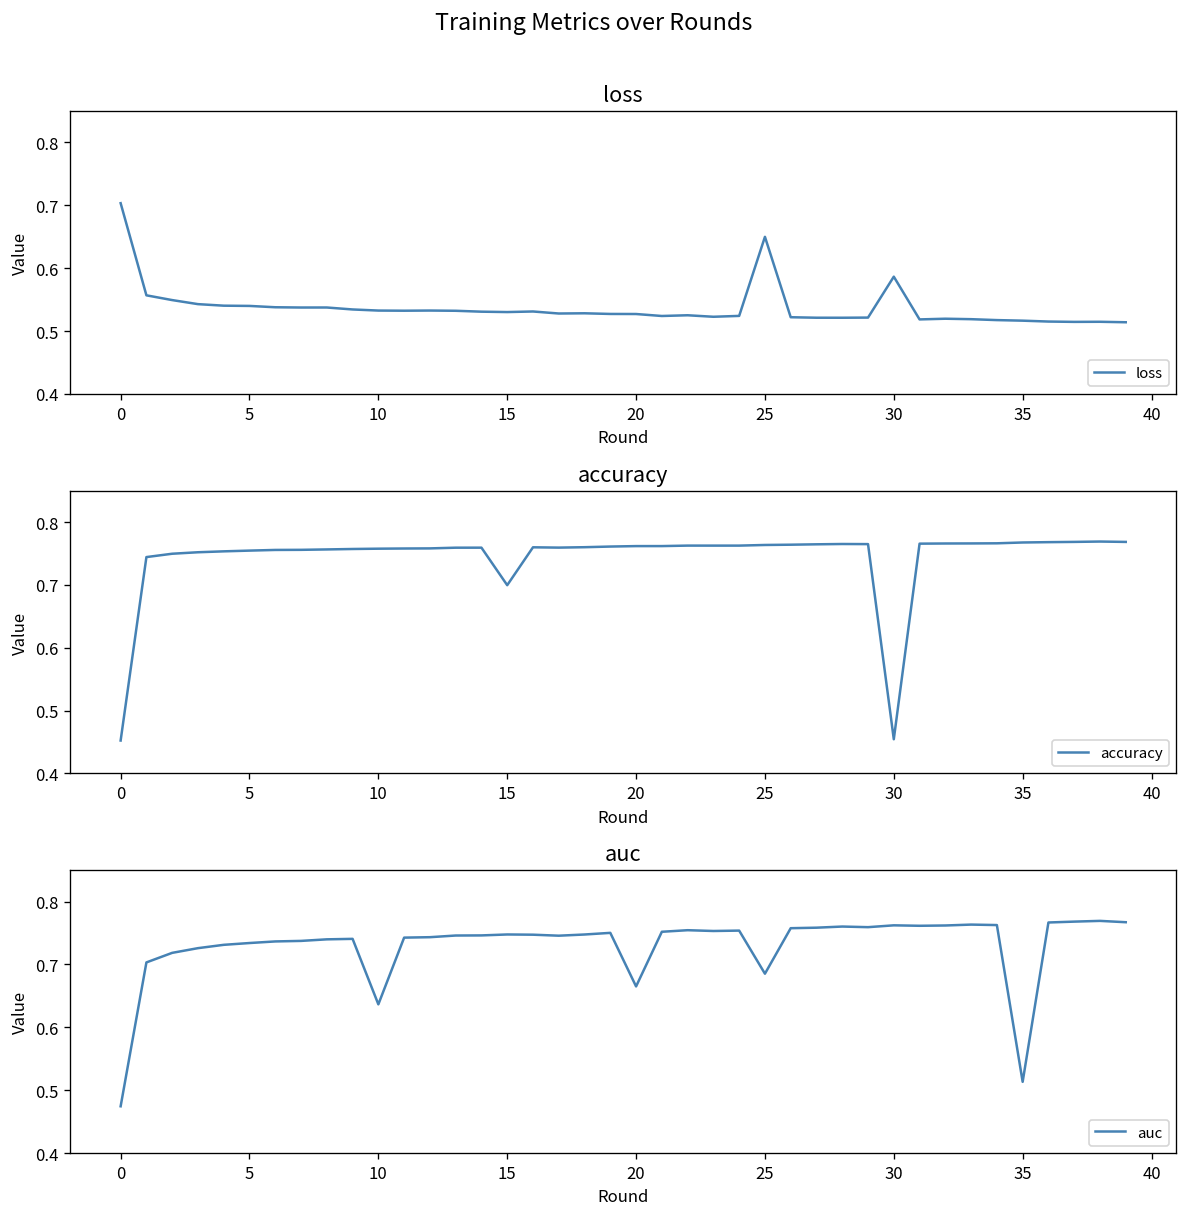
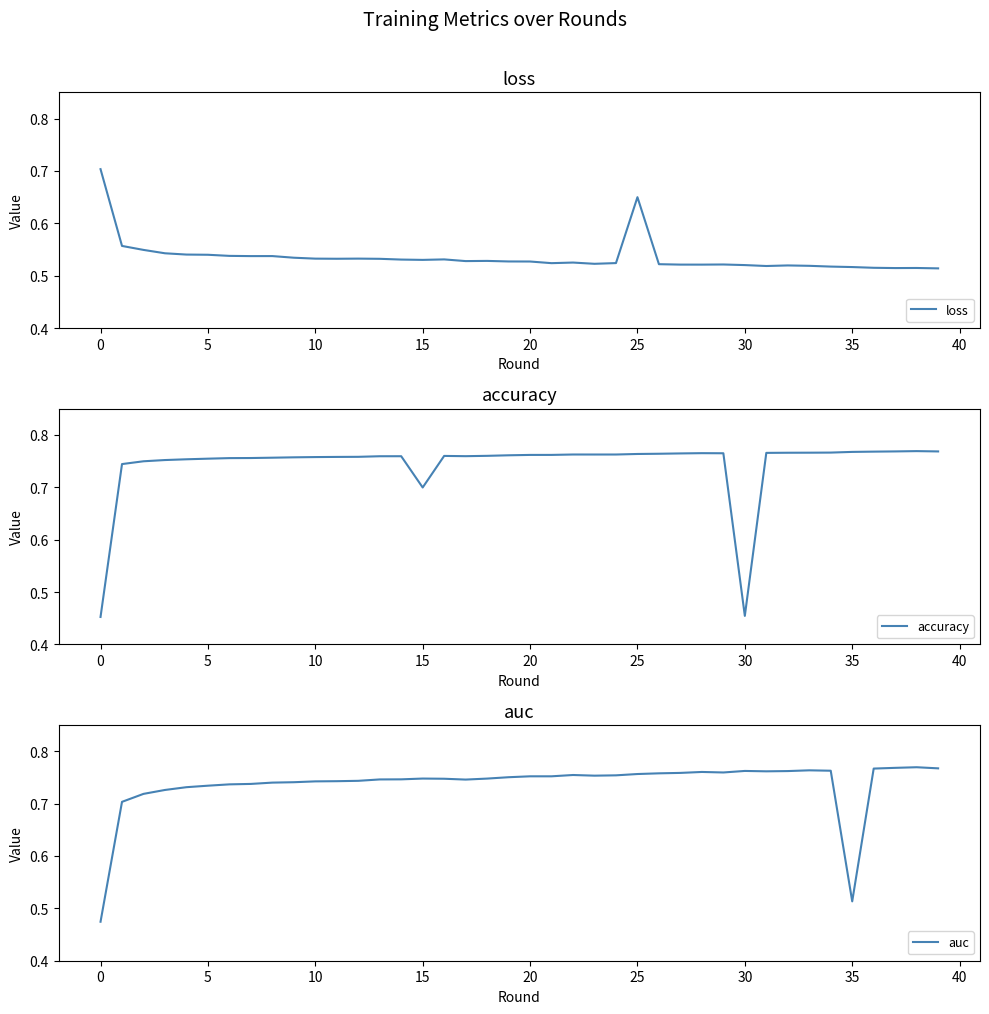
loss, 30: 0.59 -> 0.52
auc, 10: 0.64 -> 0.74
auc, 20: 0.67 -> 0.75
auc, 25: 0.69 -> 0.76
